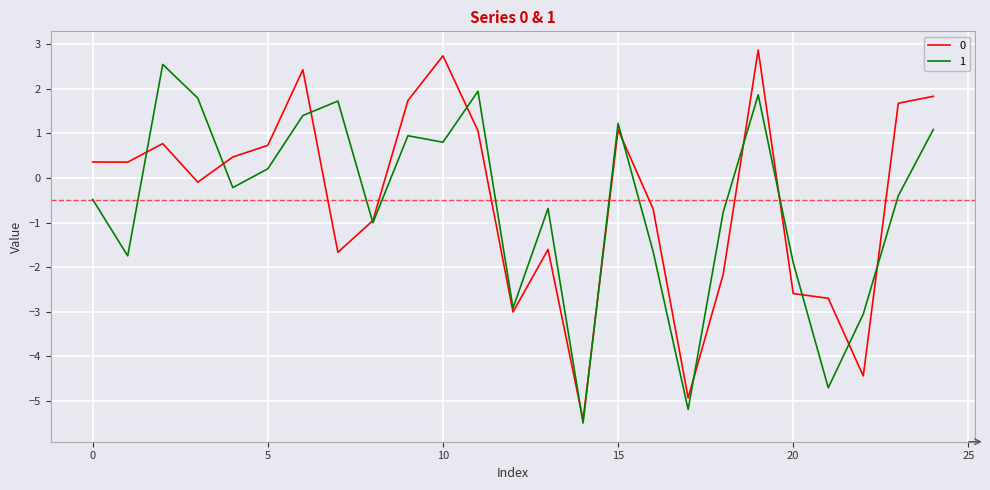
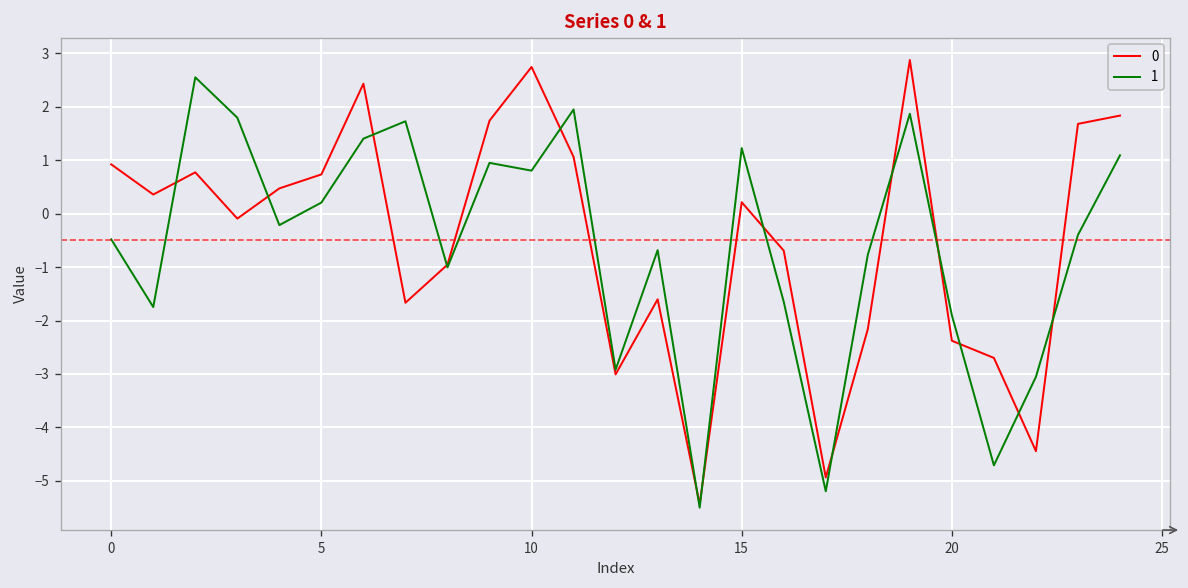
0, 0: 0.4 -> 0.9
0, 15: 1.1 -> 0.2
0, 20: -2.6 -> -2.4
